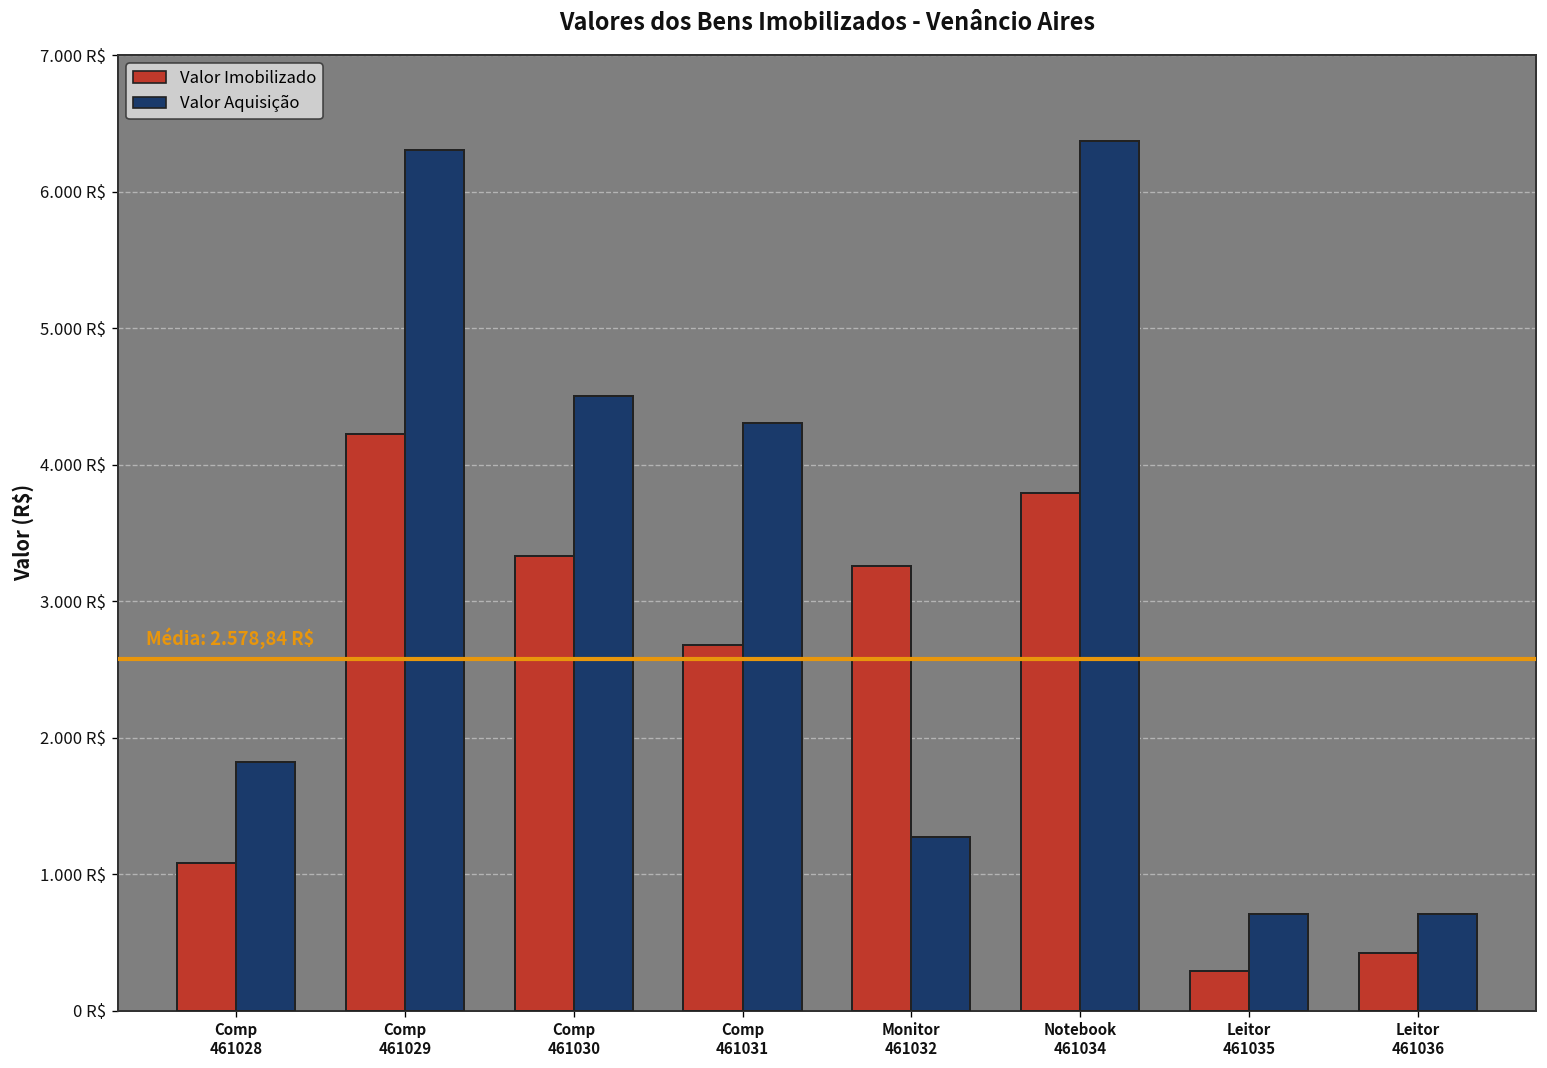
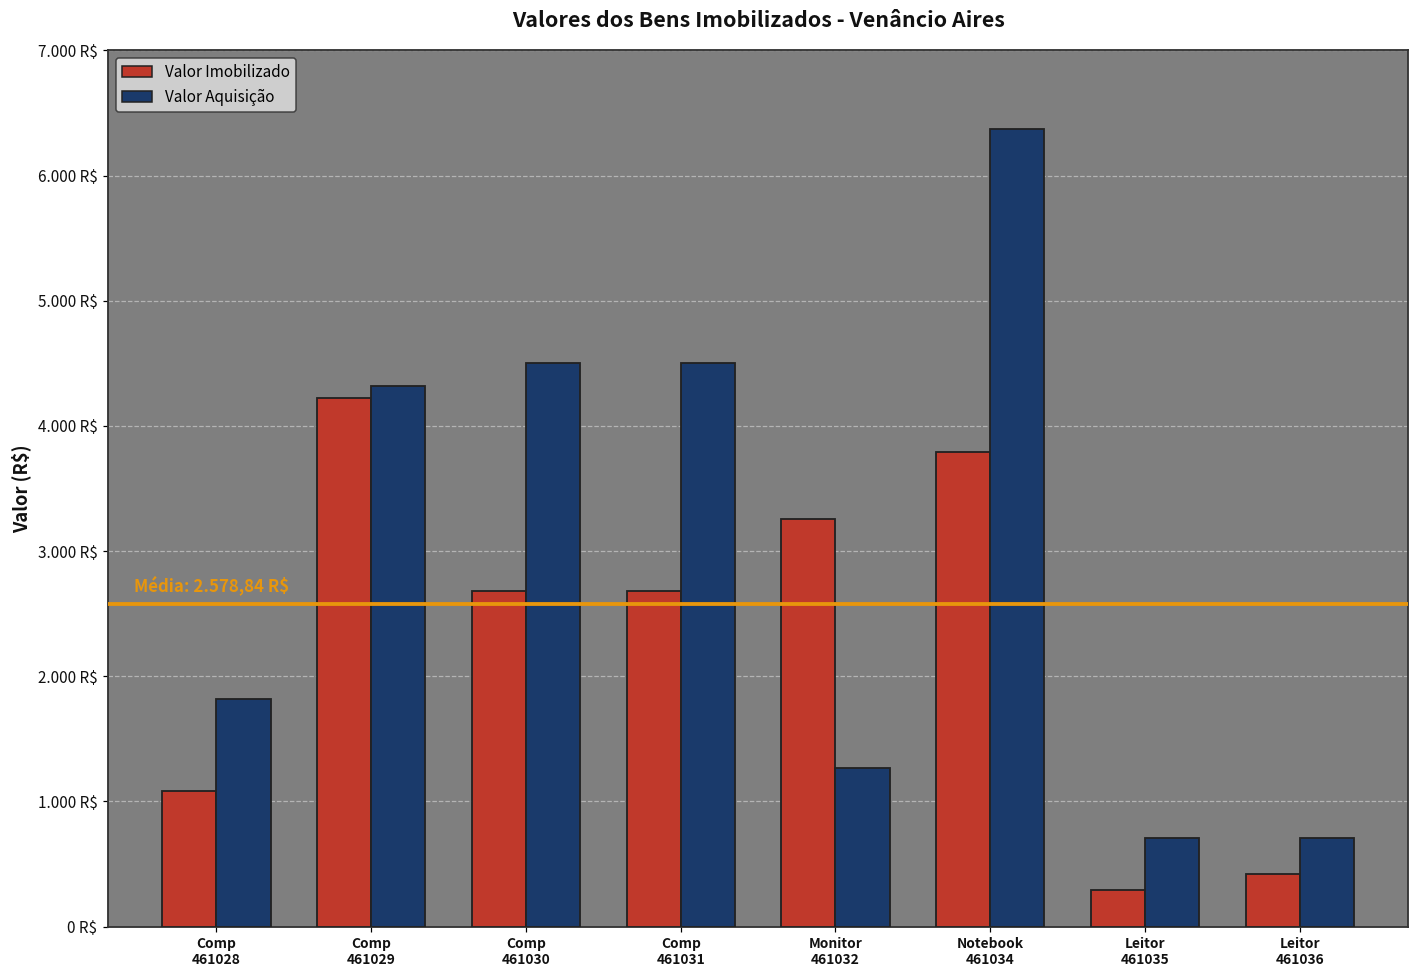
Valor Aquisição, Comp 461029: 6.30 R$ -> 4.32 R$
Valor Imobilizado, Comp 461030: 3.33 R$ -> 2.68 R$
Valor Aquisição, Comp 461031: 4.30 R$ -> 4.50 R$
